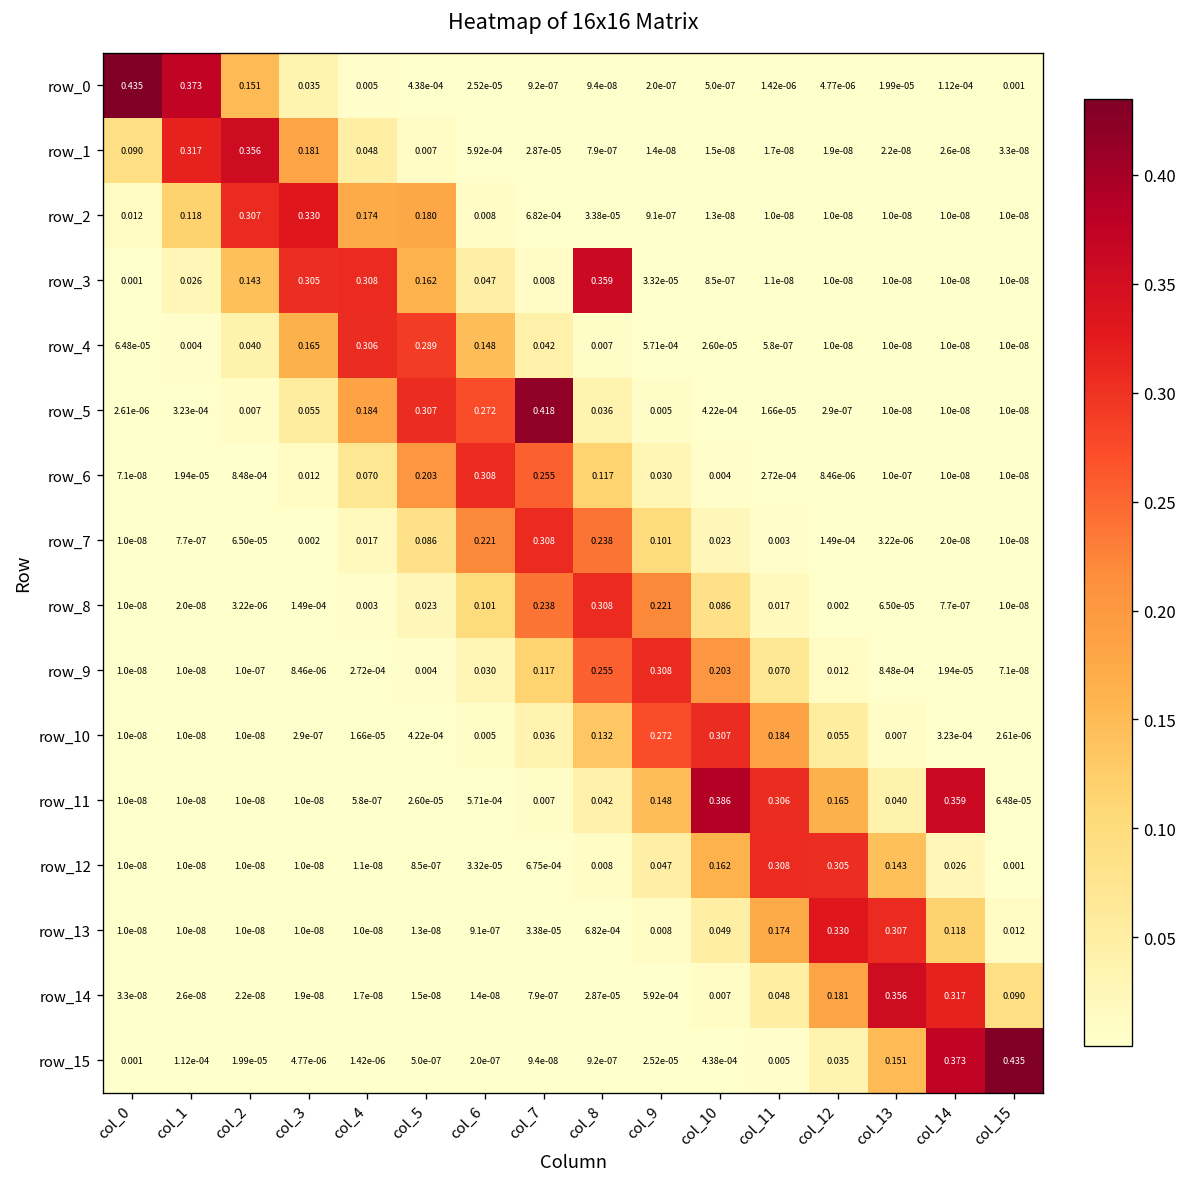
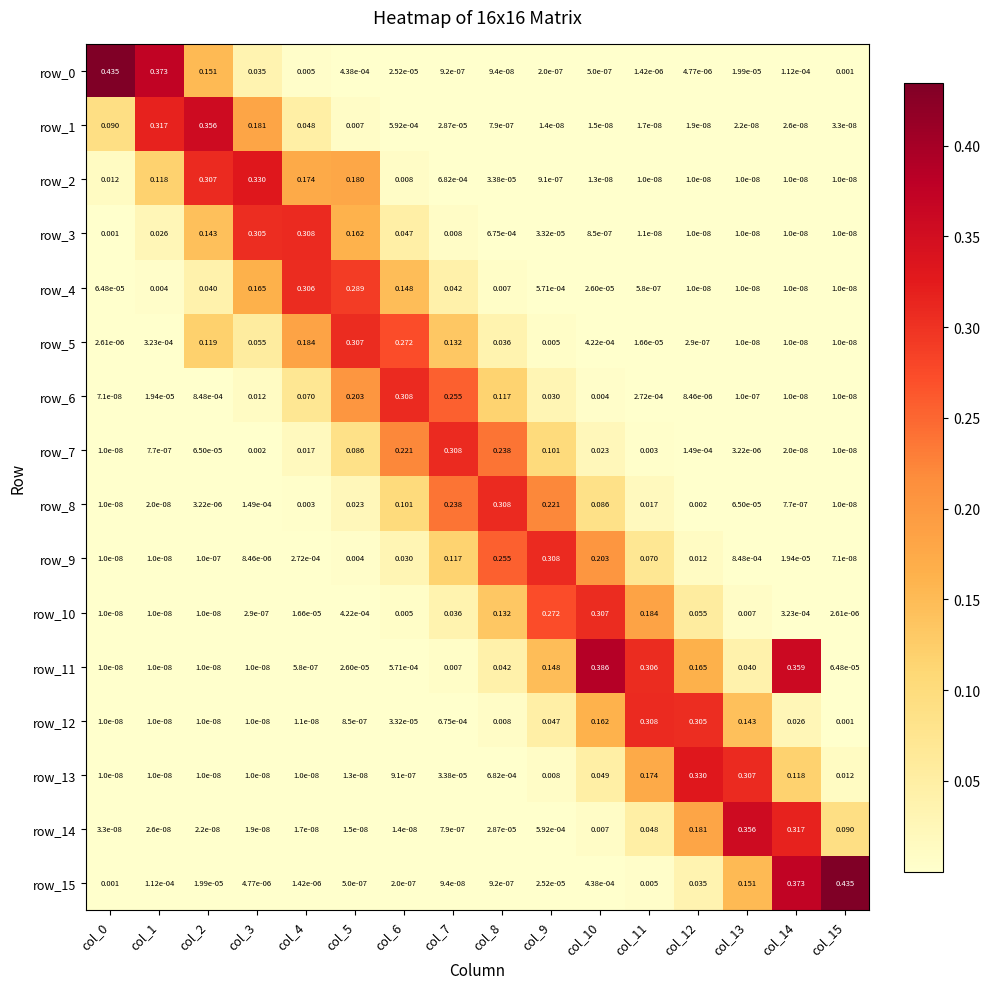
row_3, col_8: 0.359 -> 6.75e-04
row_5, col_2: 0.007 -> 0.119
row_5, col_7: 0.418 -> 0.132
